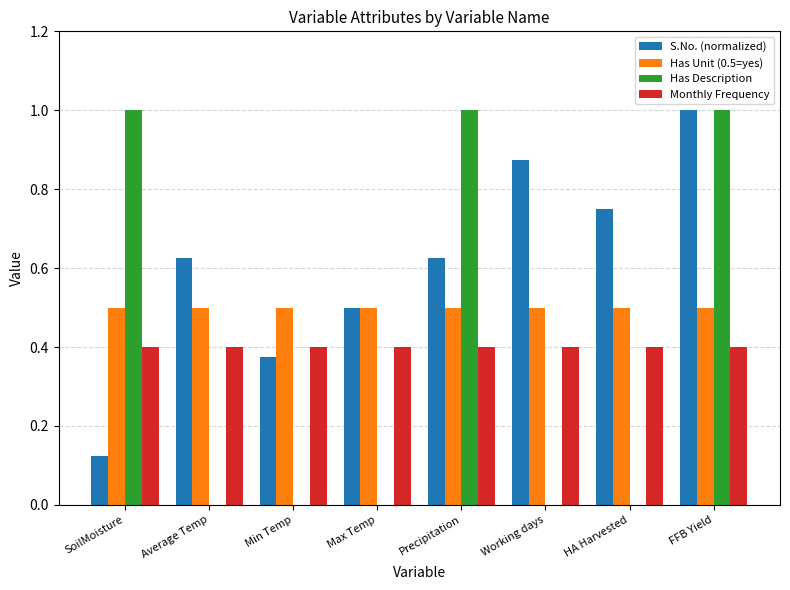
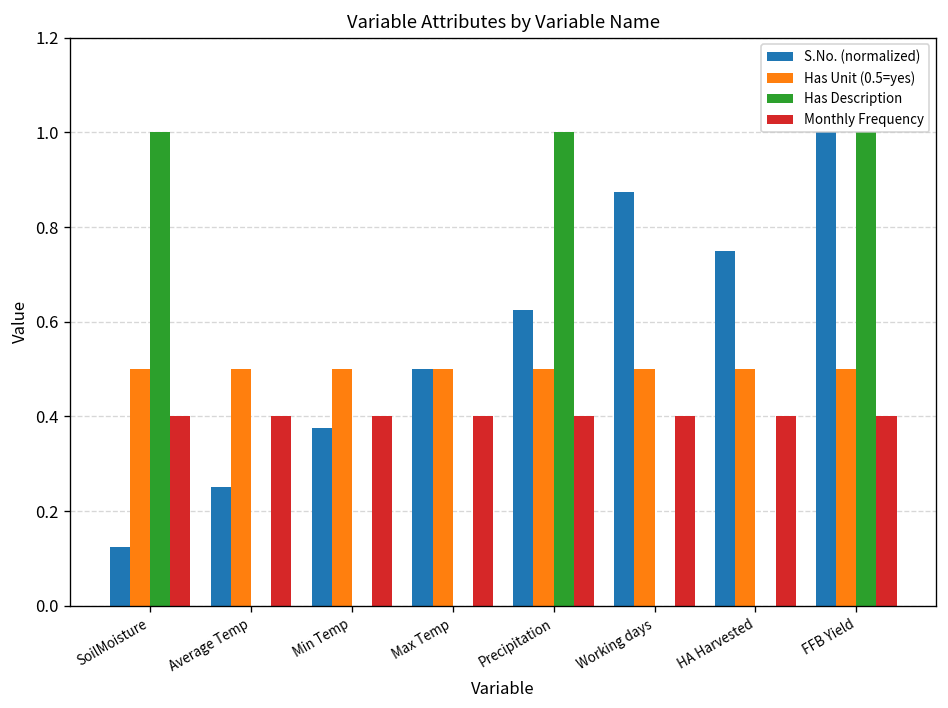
S.No. (normalized), Average Temp: 0.63 -> 0.25
